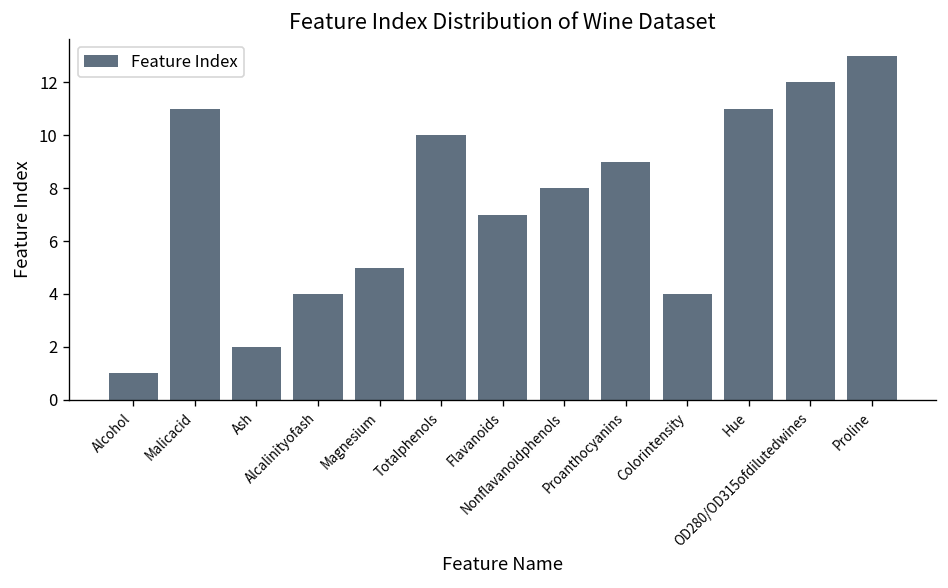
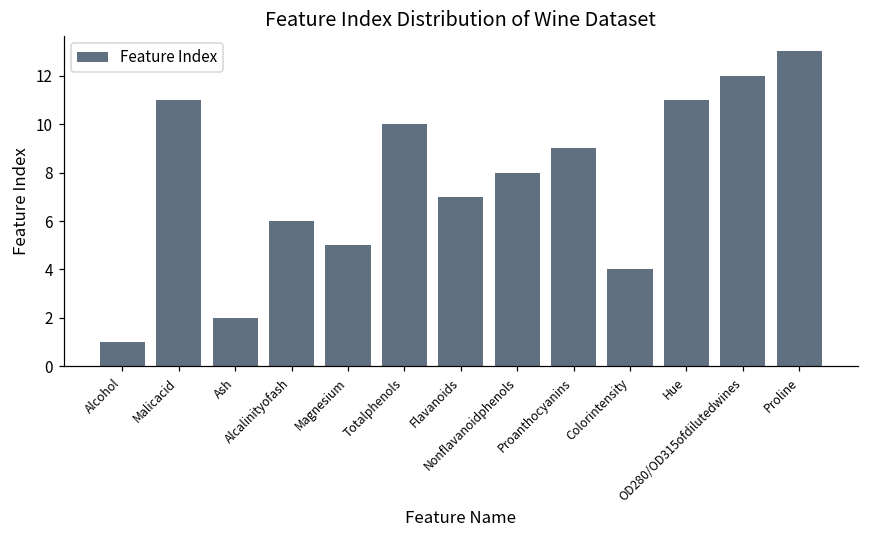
Alcalinityofash: 4 -> 6
